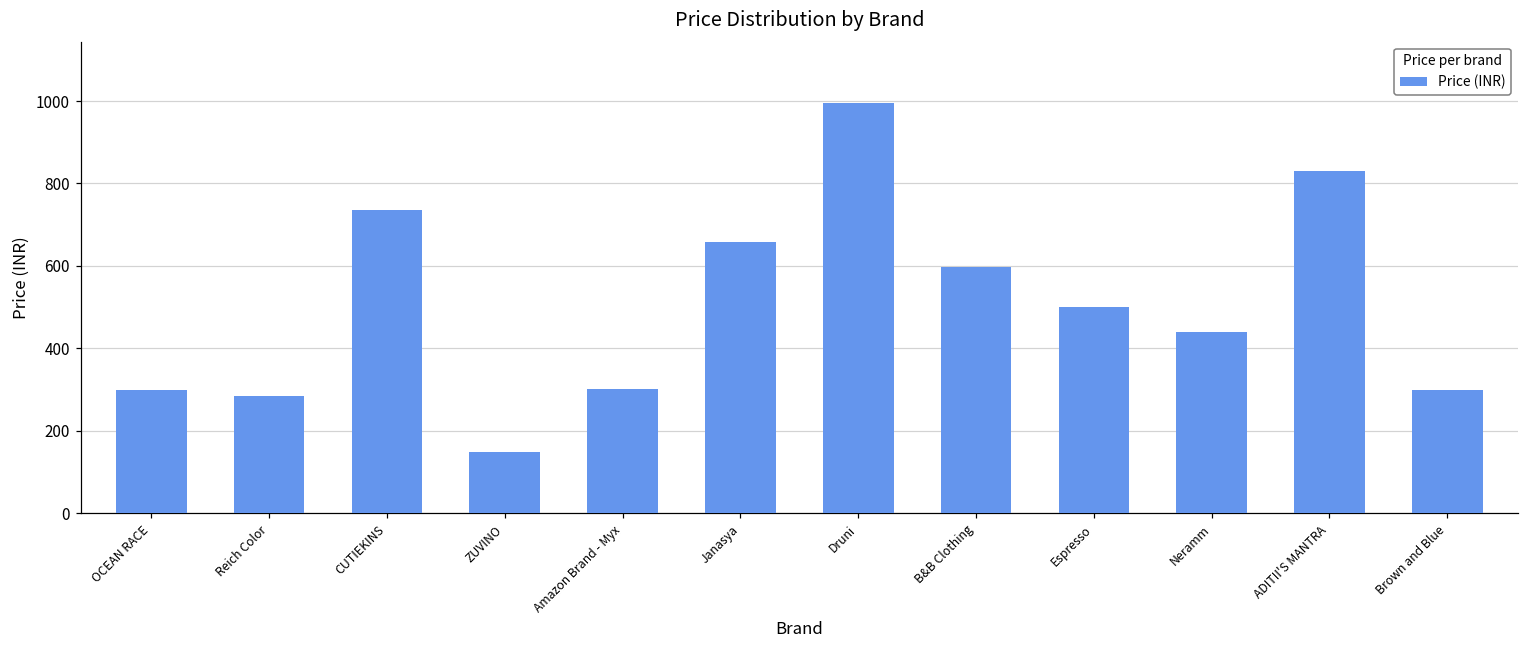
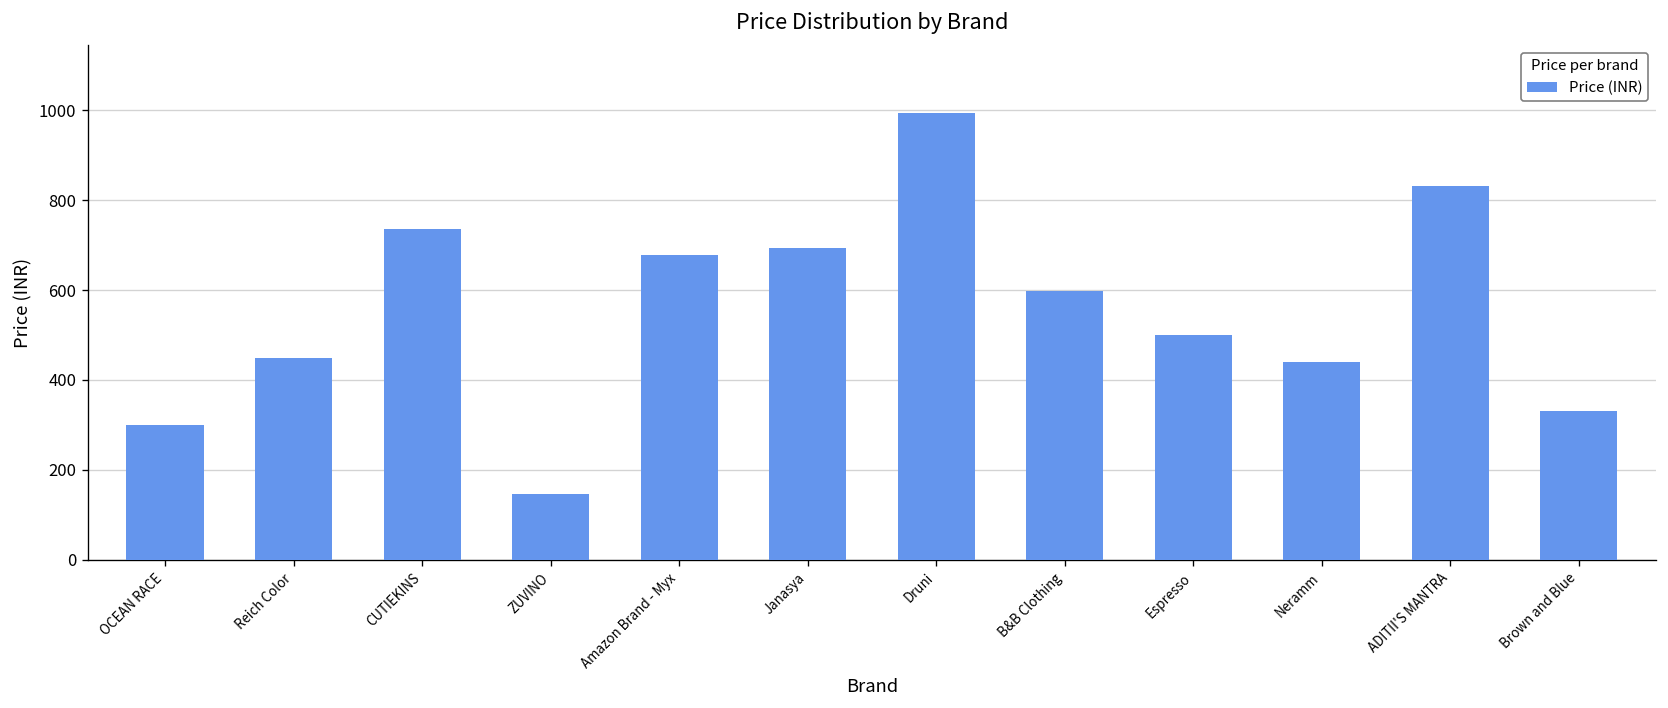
Reich Color: 280 -> 450
Amazon Brand - Myx: 300 -> 680
Janasya: 660 -> 690
Brown and Blue: 300 -> 330
